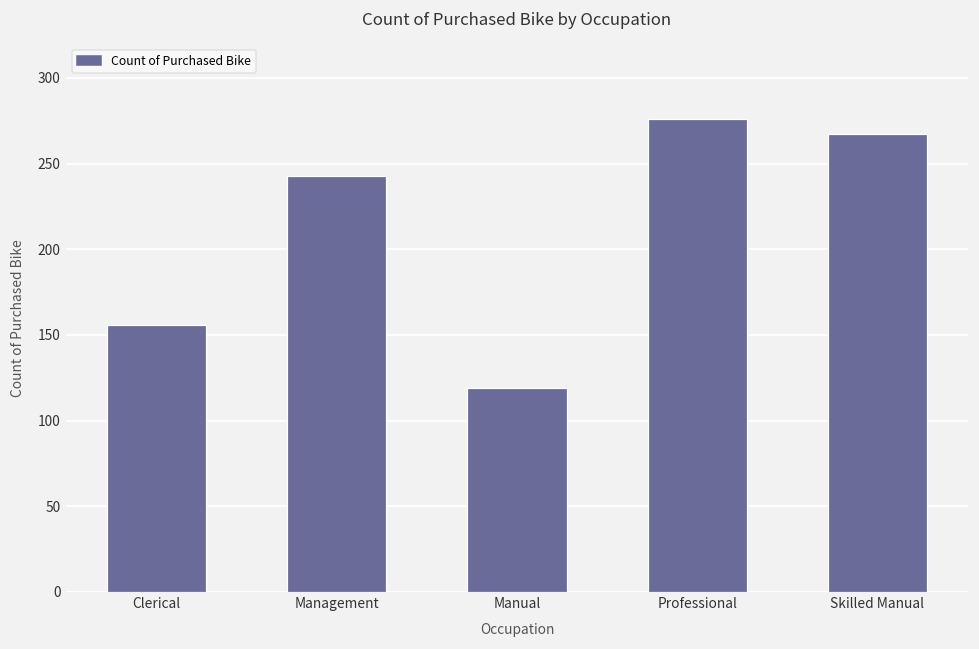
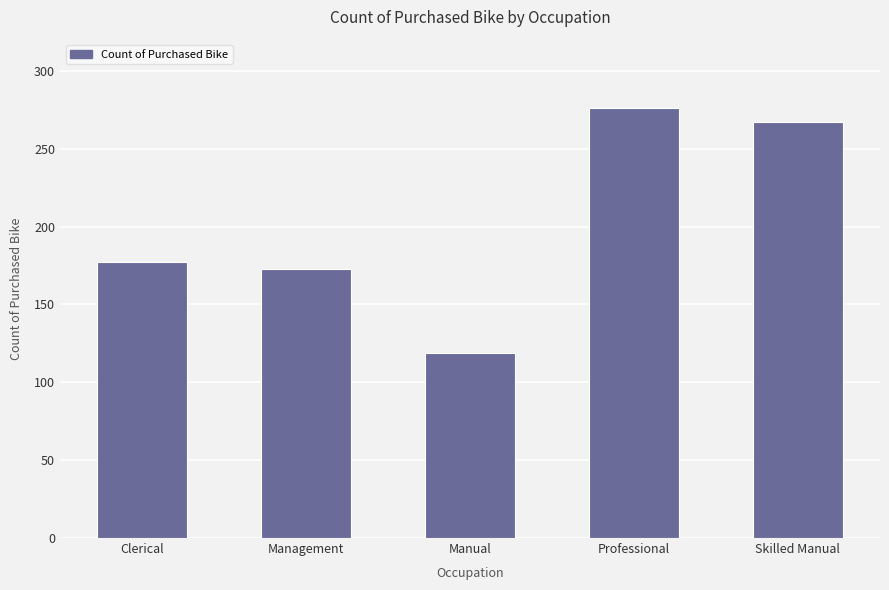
Clerical: 156 -> 177
Management: 243 -> 173
